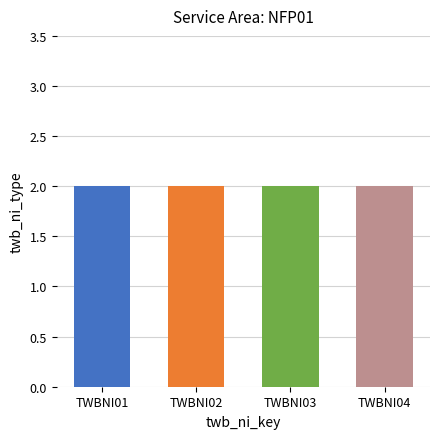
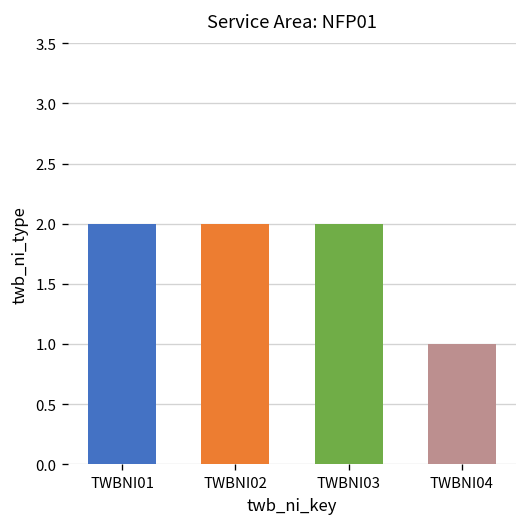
TWBNI04: 2 -> 1
